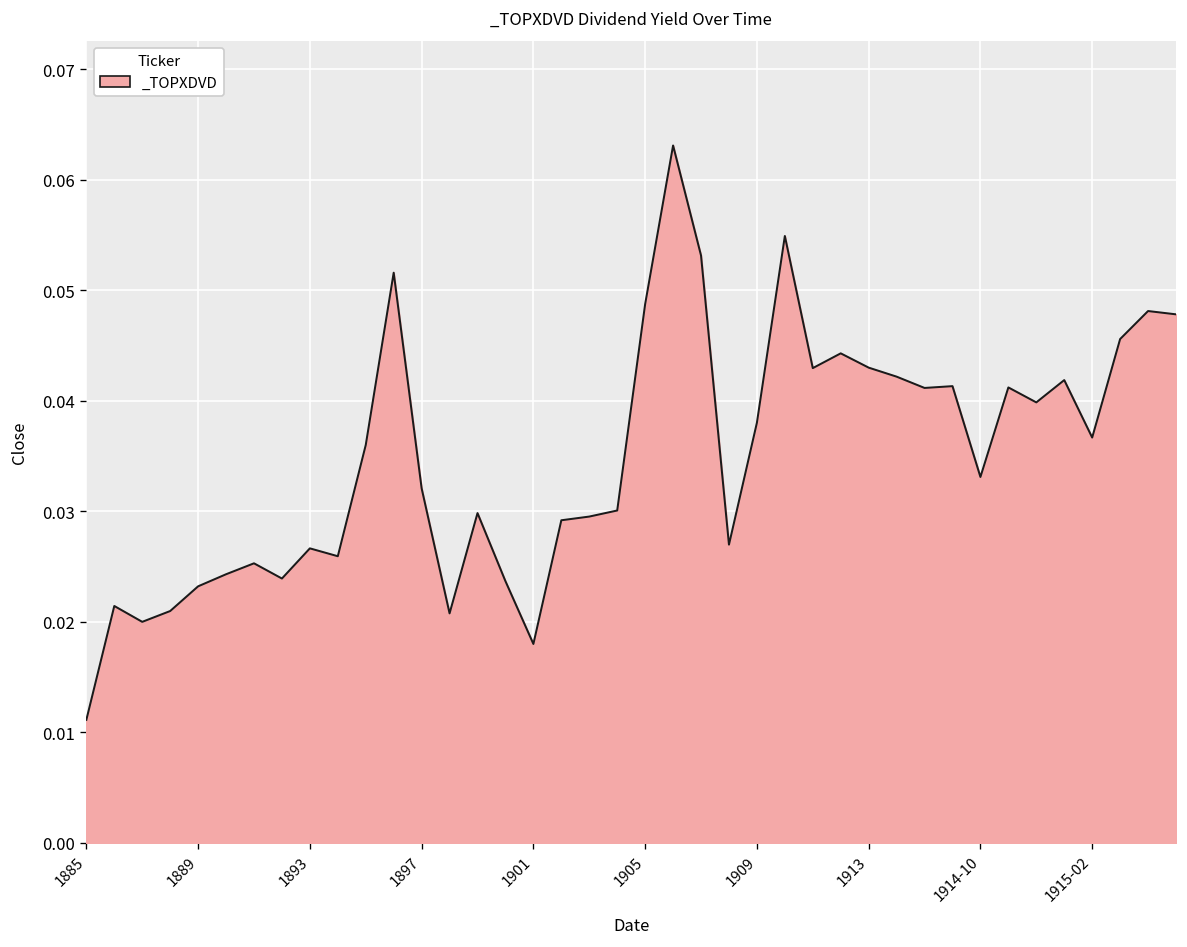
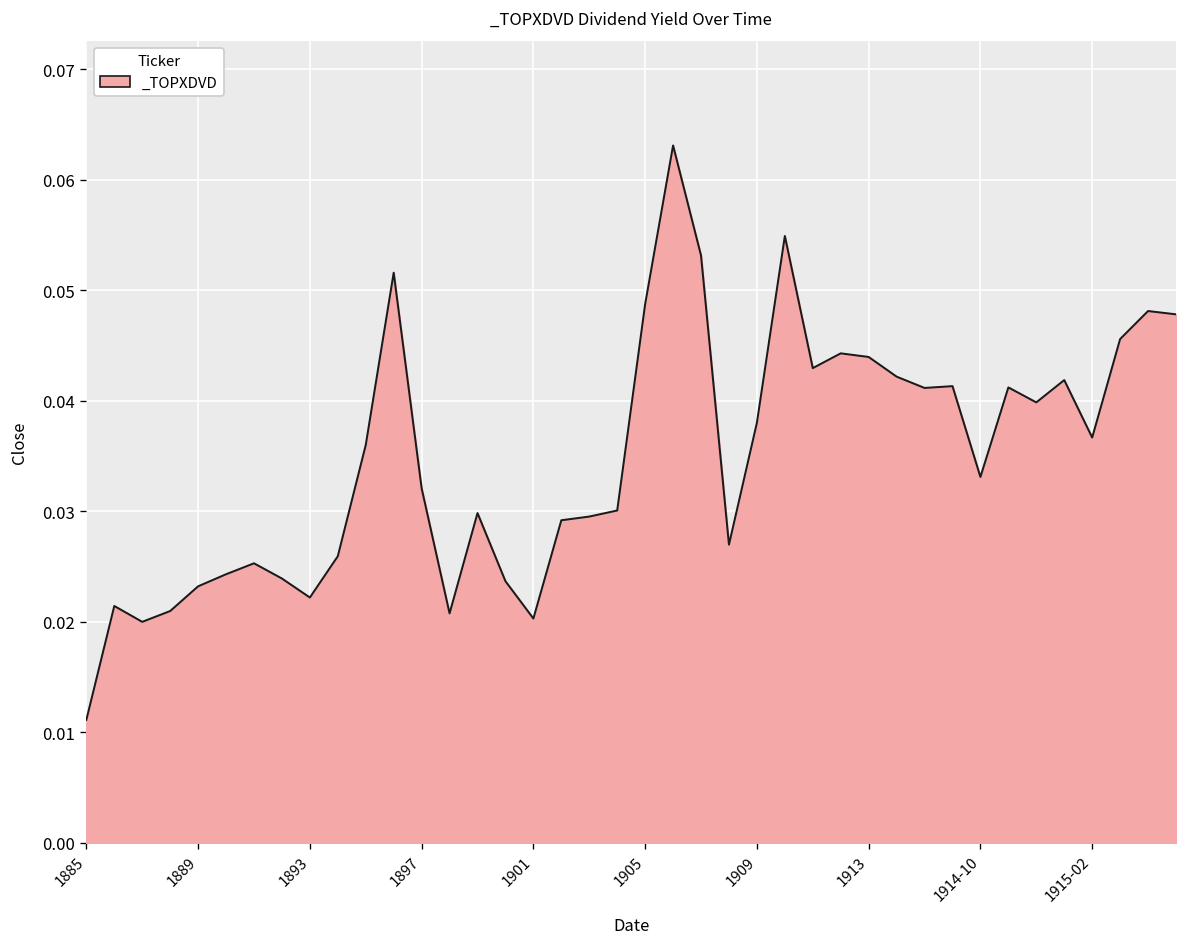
1893: 0.027 -> 0.022
1901: 0.018 -> 0.020
1913: 0.043 -> 0.044
